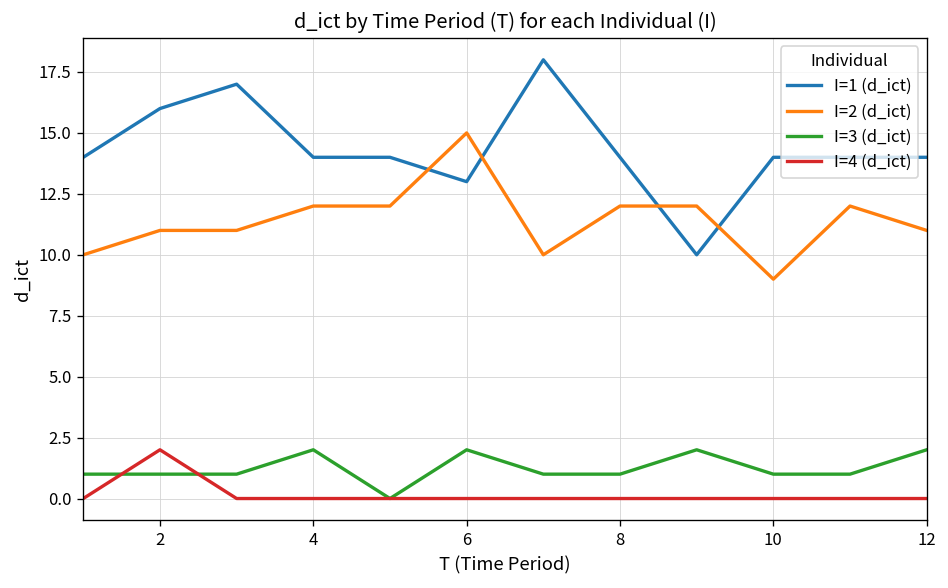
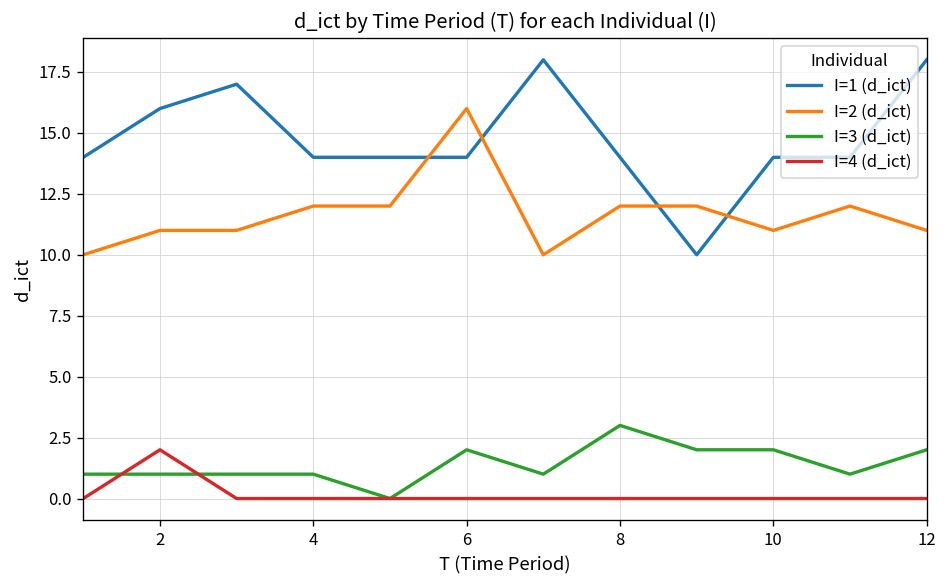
I=3 (d_ict), 4: 2 -> 1
I=1 (d_ict), 6: 13 -> 14
I=2 (d_ict), 6: 15 -> 16
I=3 (d_ict), 8: 1 -> 3
I=2 (d_ict), 10: 9 -> 11
I=3 (d_ict), 10: 1 -> 2
I=1 (d_ict), 12: 14 -> 18
